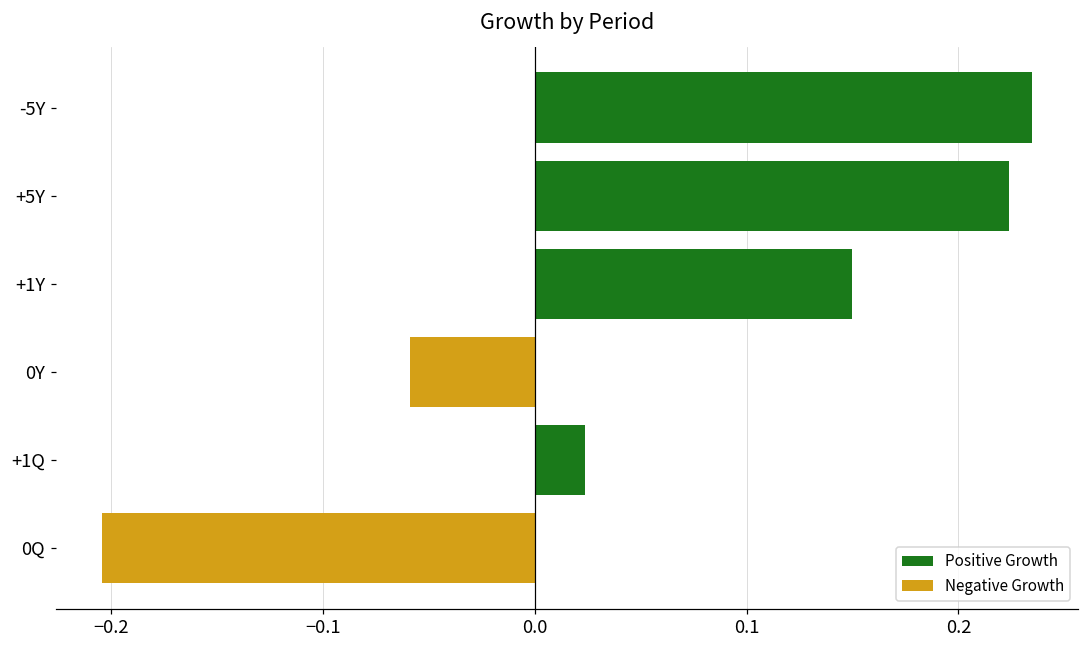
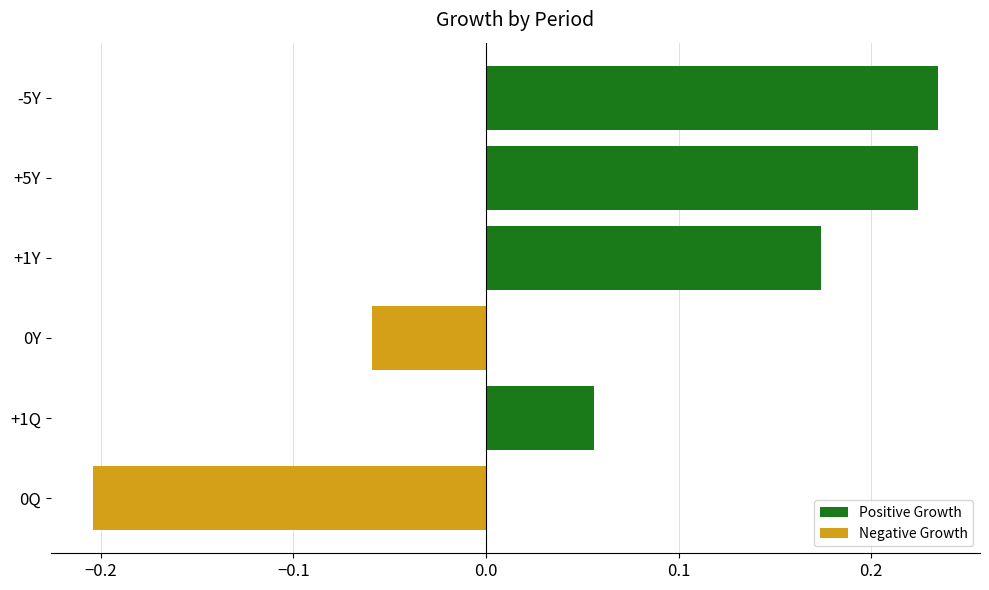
+1Y: 0.150 -> 0.174
+1Q: 0.024 -> 0.056
